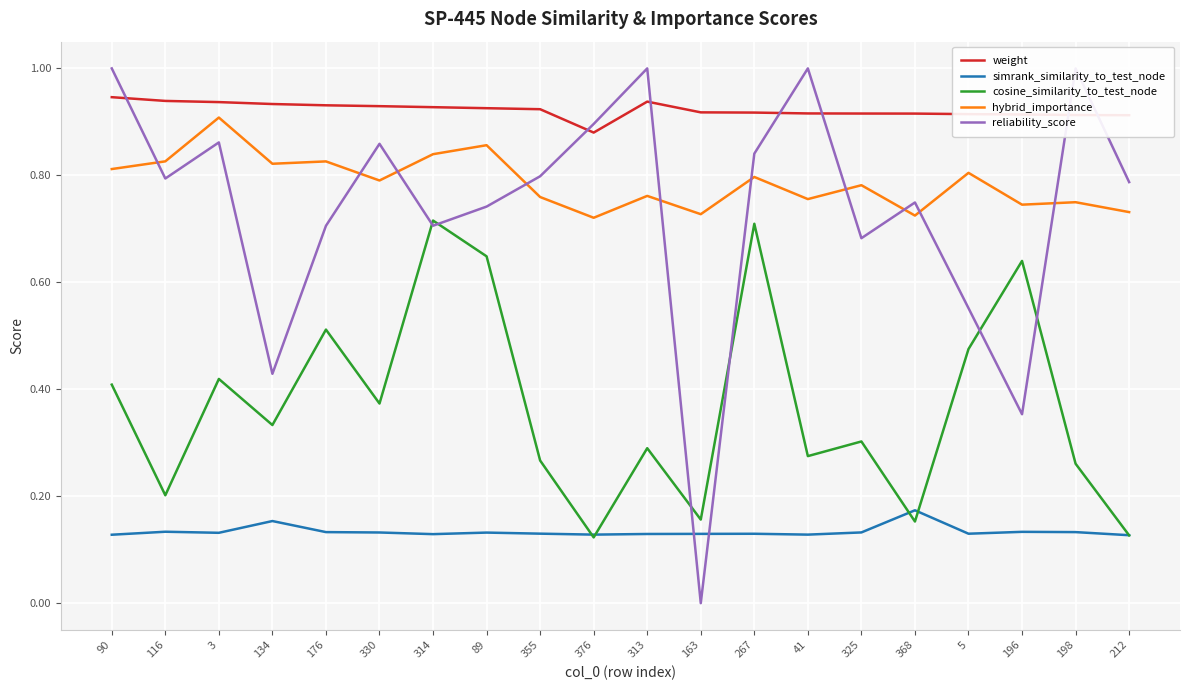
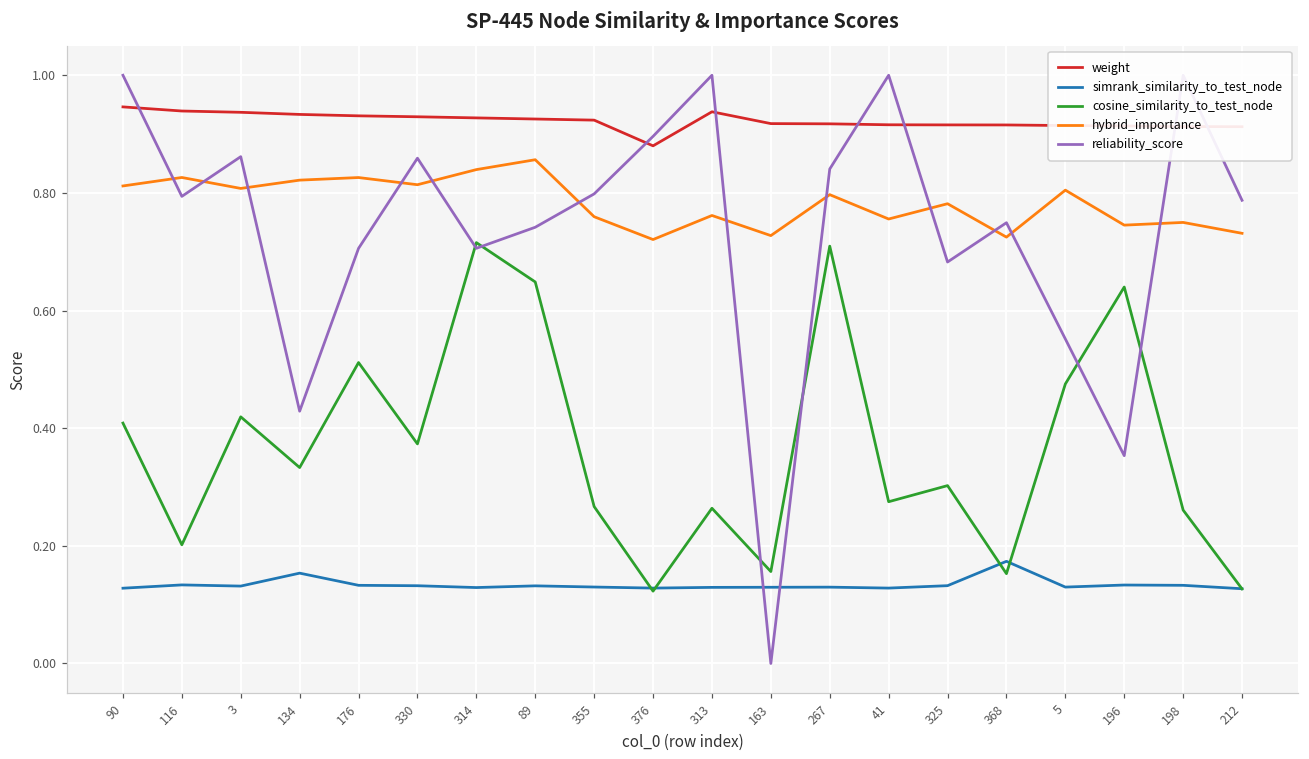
hybrid_importance, 3: 0.91 -> 0.81
hybrid_importance, 330: 0.79 -> 0.81
cosine_similarity_to_test_node, 313: 0.29 -> 0.26
